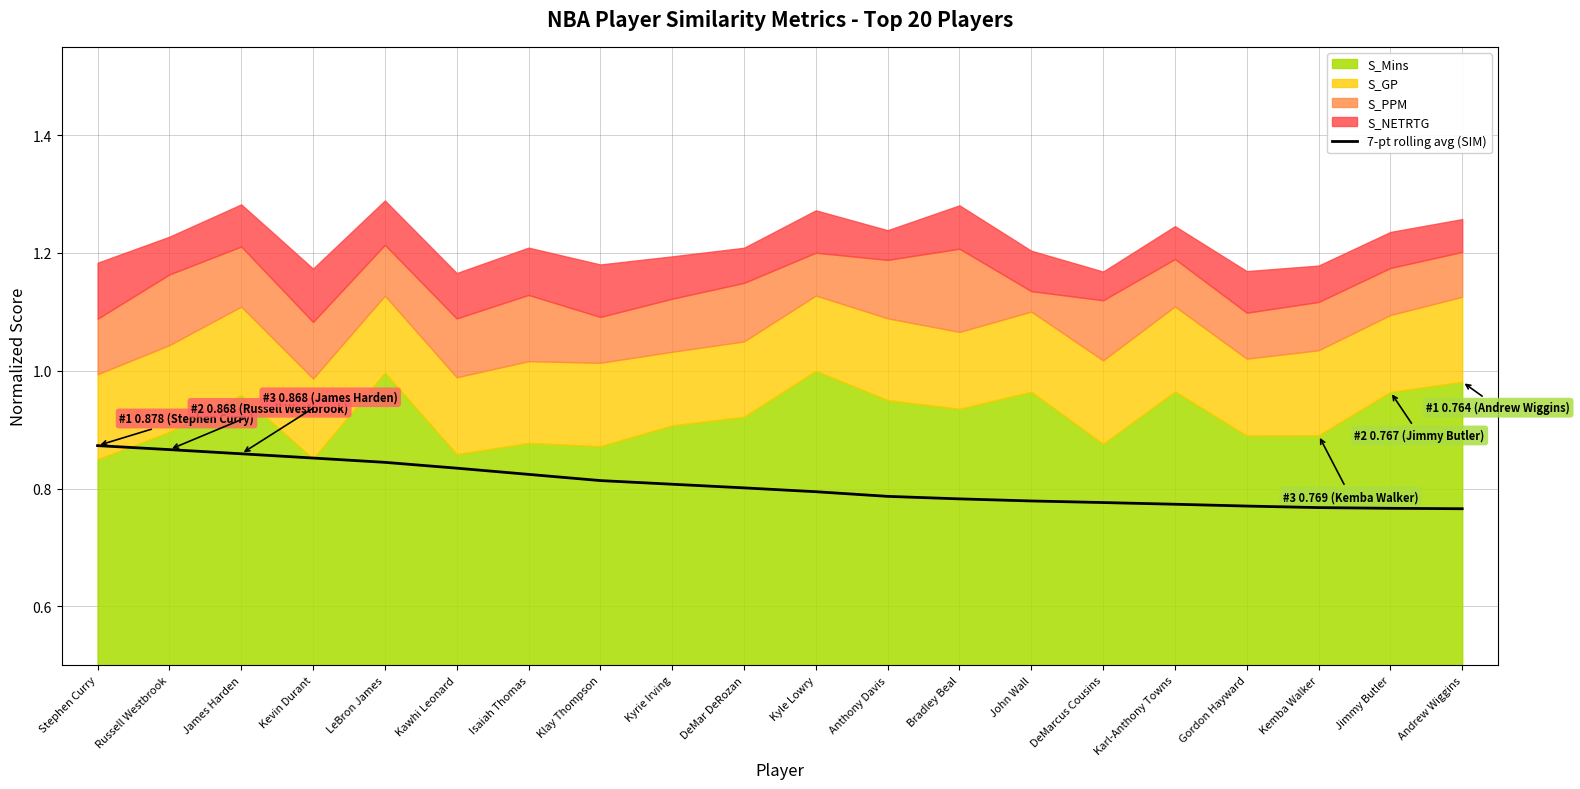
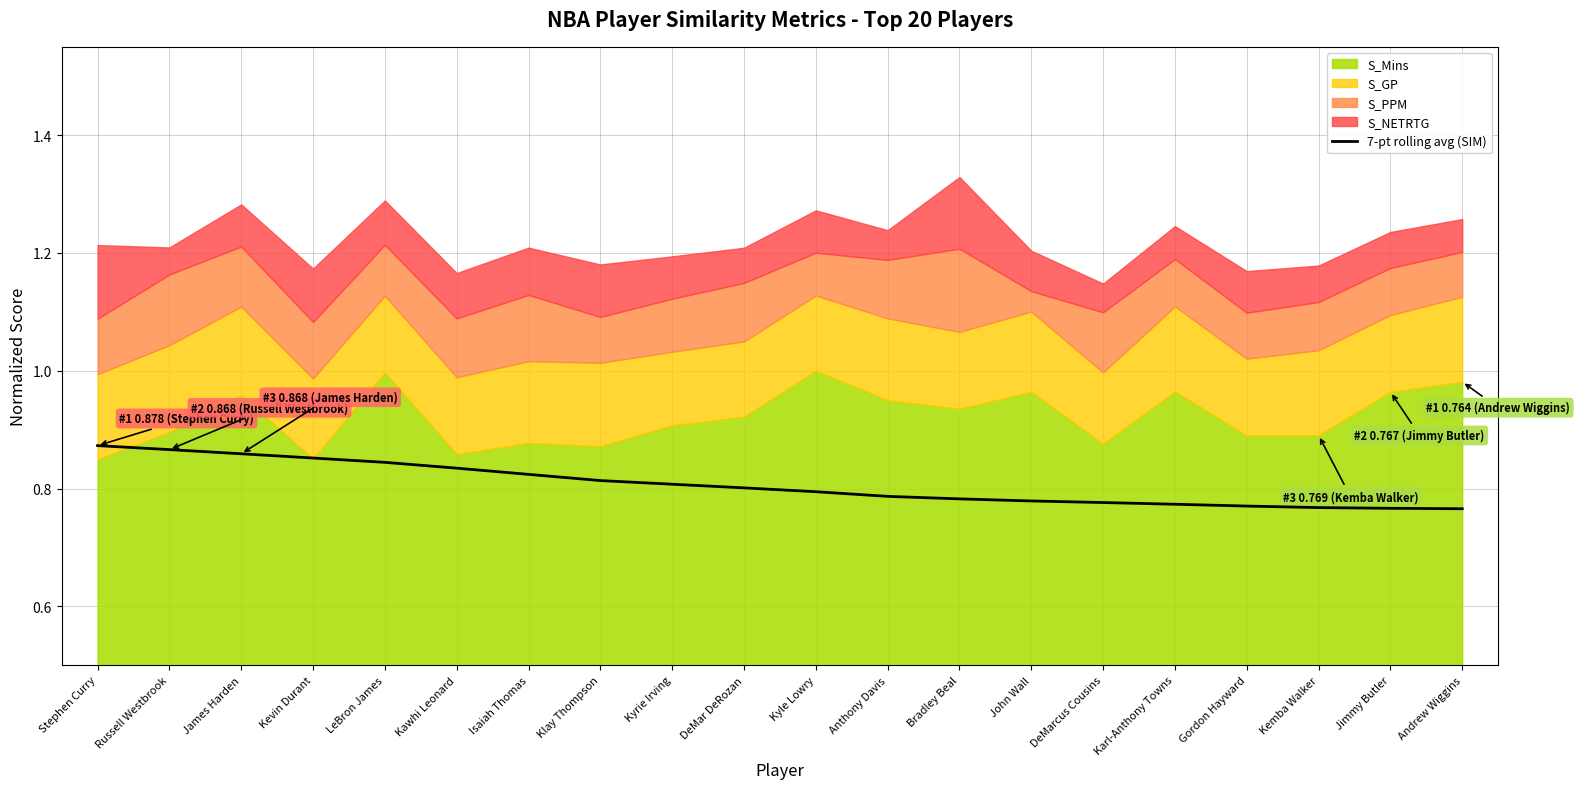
S_NETRTG, Stephen Curry: 0.10 -> 0.13
S_NETRTG, Russell Westbrook: 0.06 -> 0.05
S_NETRTG, Bradley Beal: 0.07 -> 0.12
S_GP, DeMarcus Cousins: 0.14 -> 0.12
